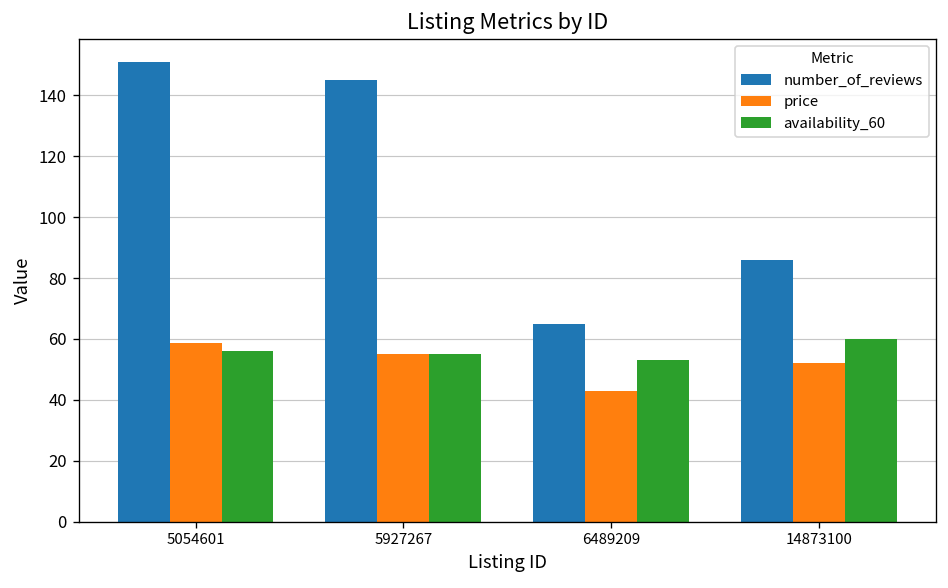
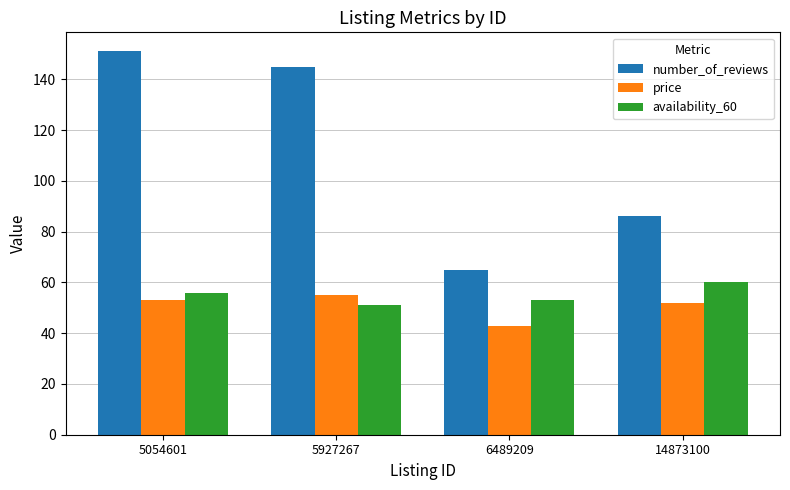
price, 5054601: 59 -> 53
availability_60, 5927267: 55 -> 51
